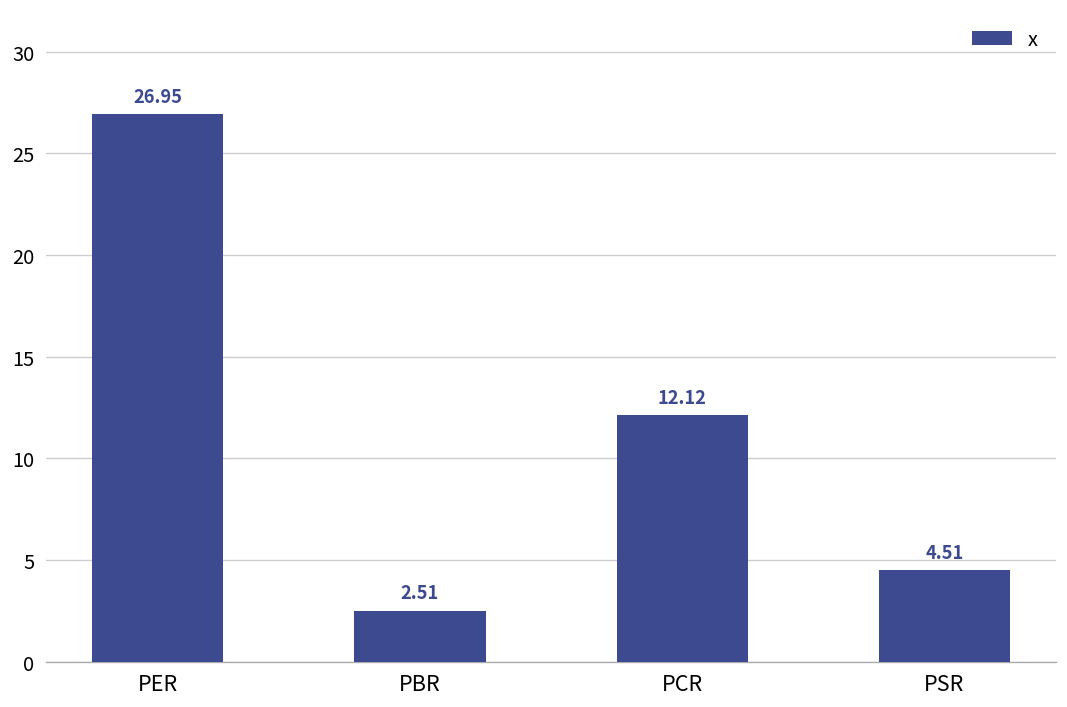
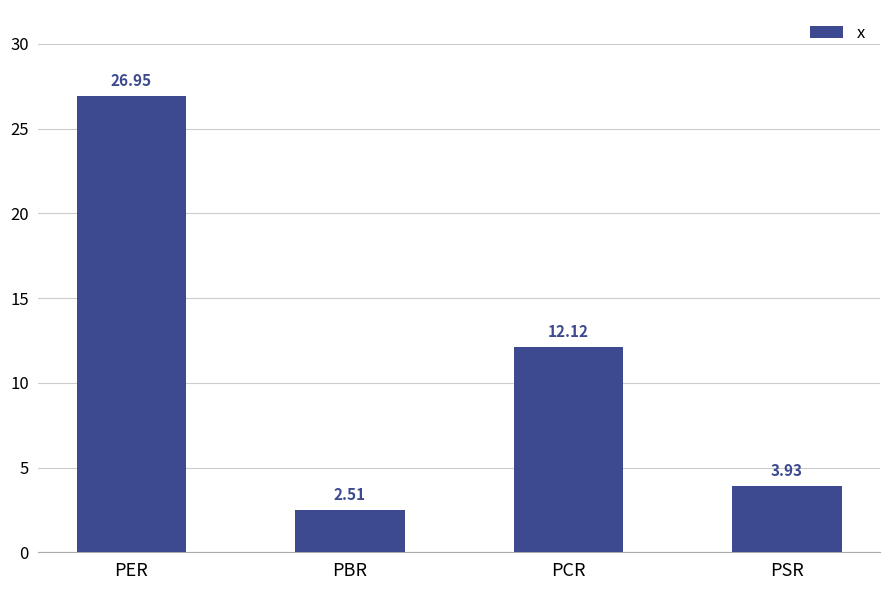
PSR: 4.51 -> 3.93
